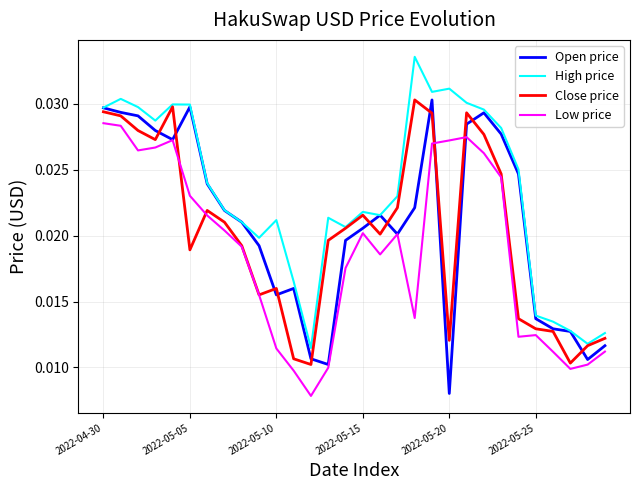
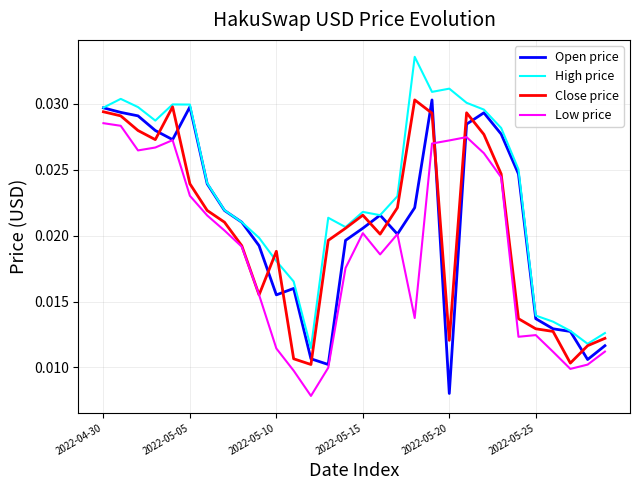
Close price, 2022-05-05: 0.0189 -> 0.0239
High price, 2022-05-10: 0.0212 -> 0.0181
Close price, 2022-05-10: 0.0160 -> 0.0188
